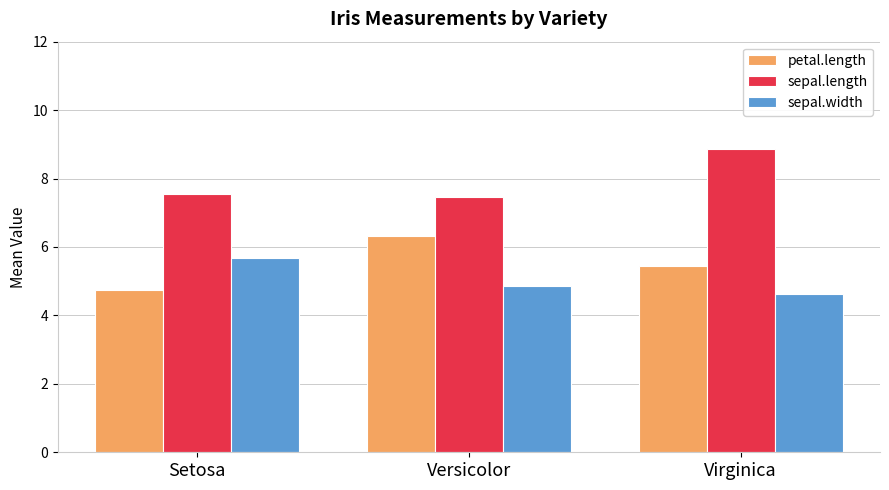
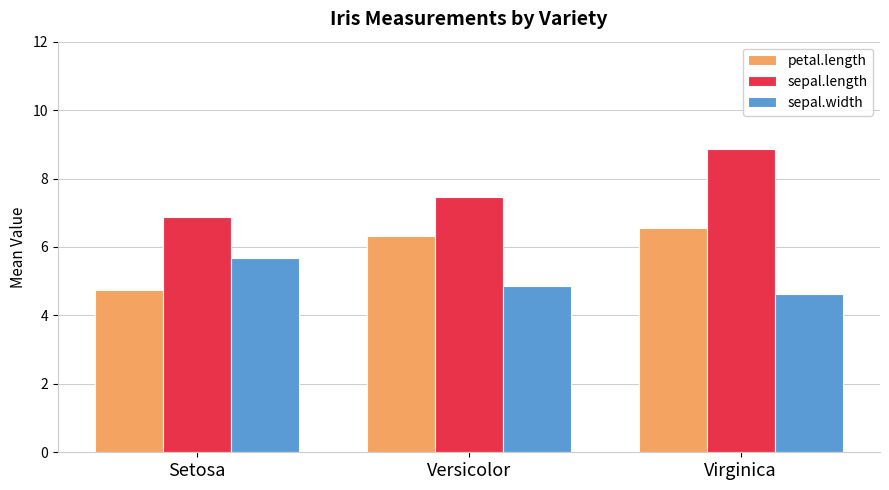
sepal.length, Setosa: 7.5 -> 6.9
petal.length, Virginica: 5.5 -> 6.6
